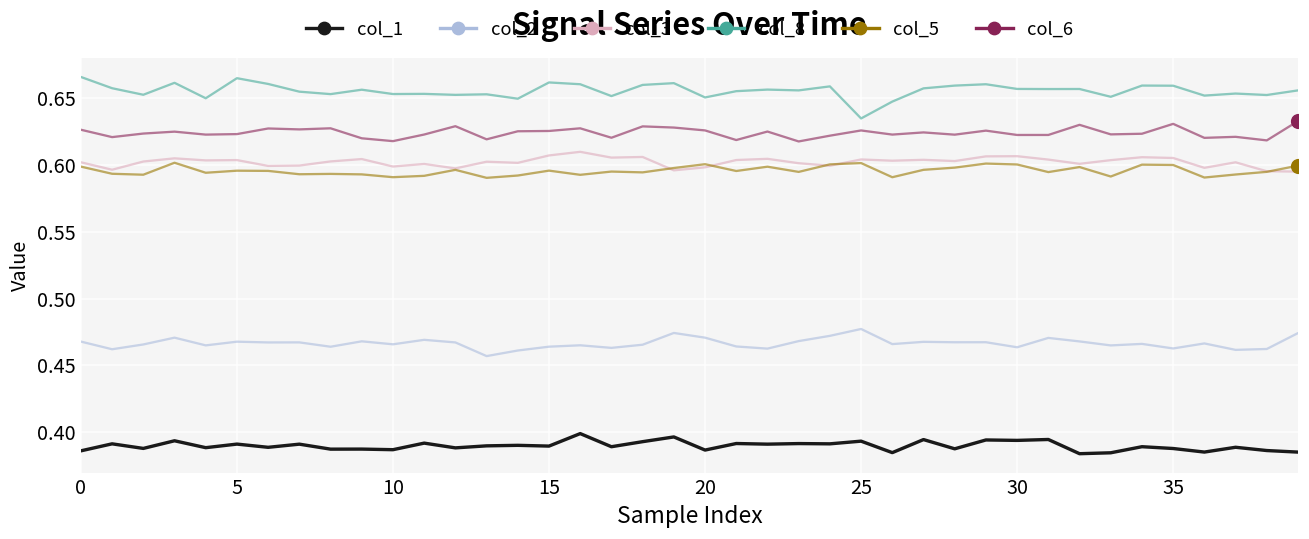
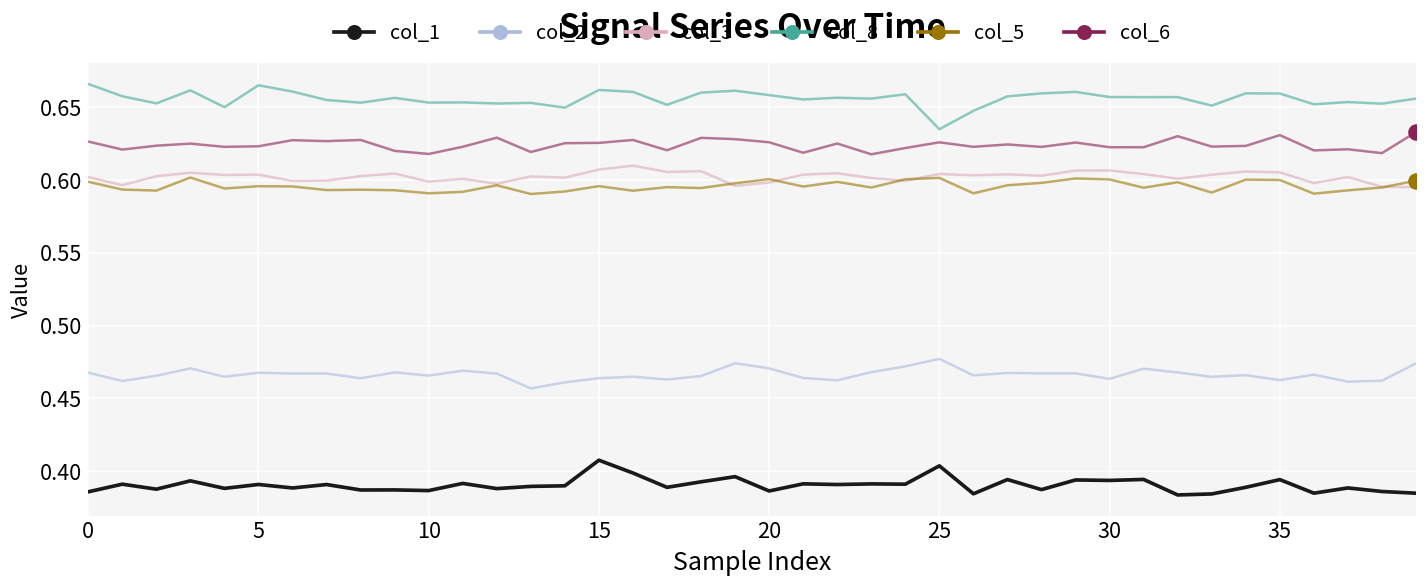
col_1, 15: 0.389 -> 0.408
col_8, 20: 0.651 -> 0.658
col_1, 25: 0.393 -> 0.404
col_1, 35: 0.388 -> 0.394
